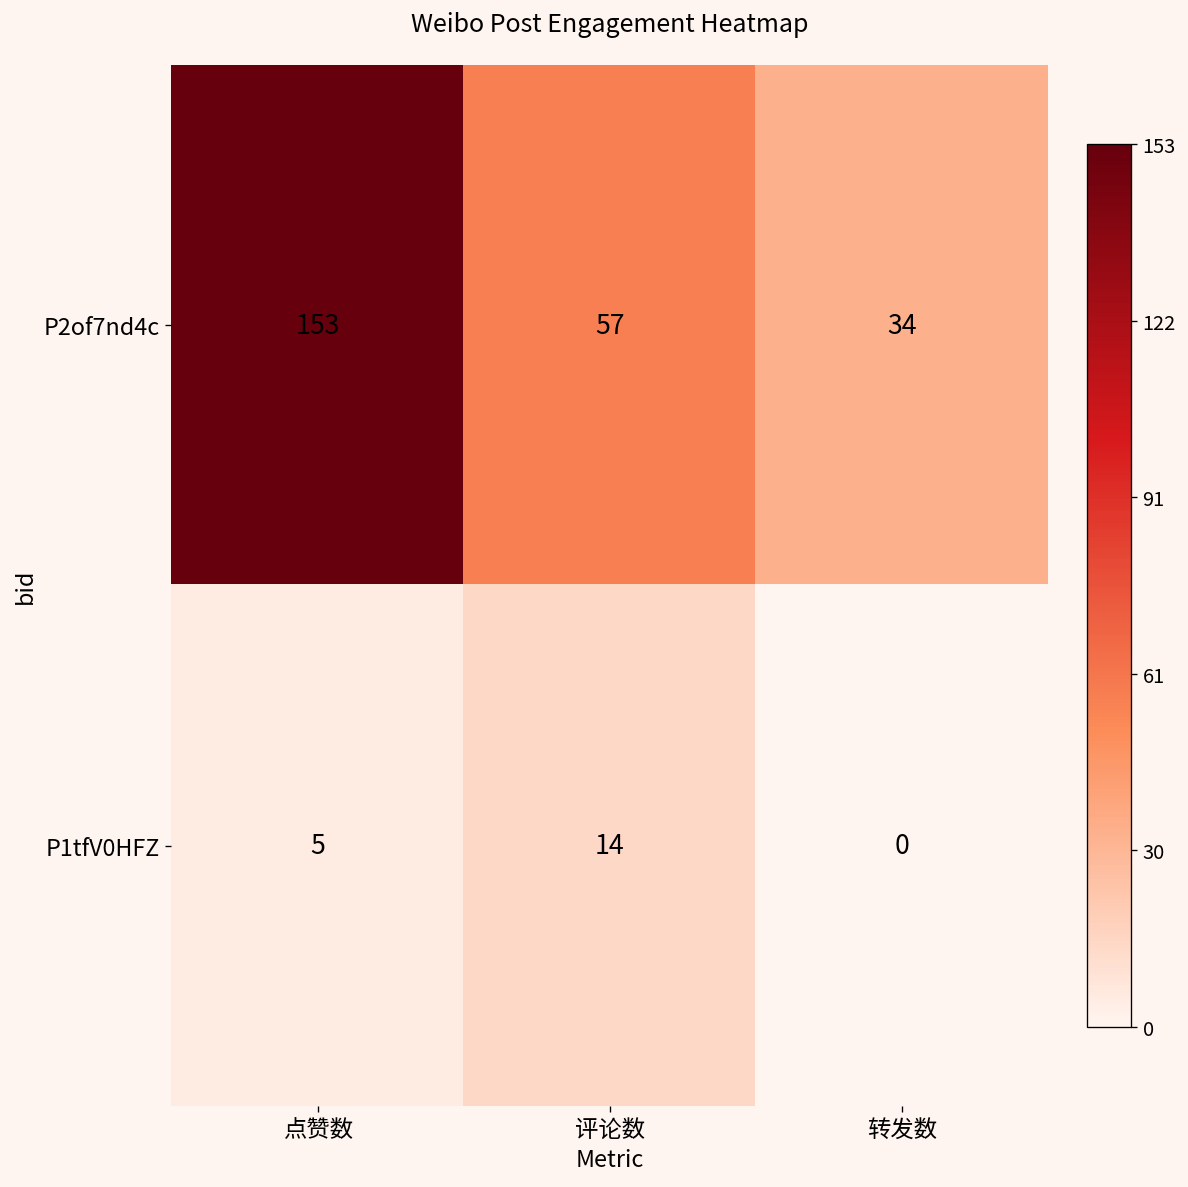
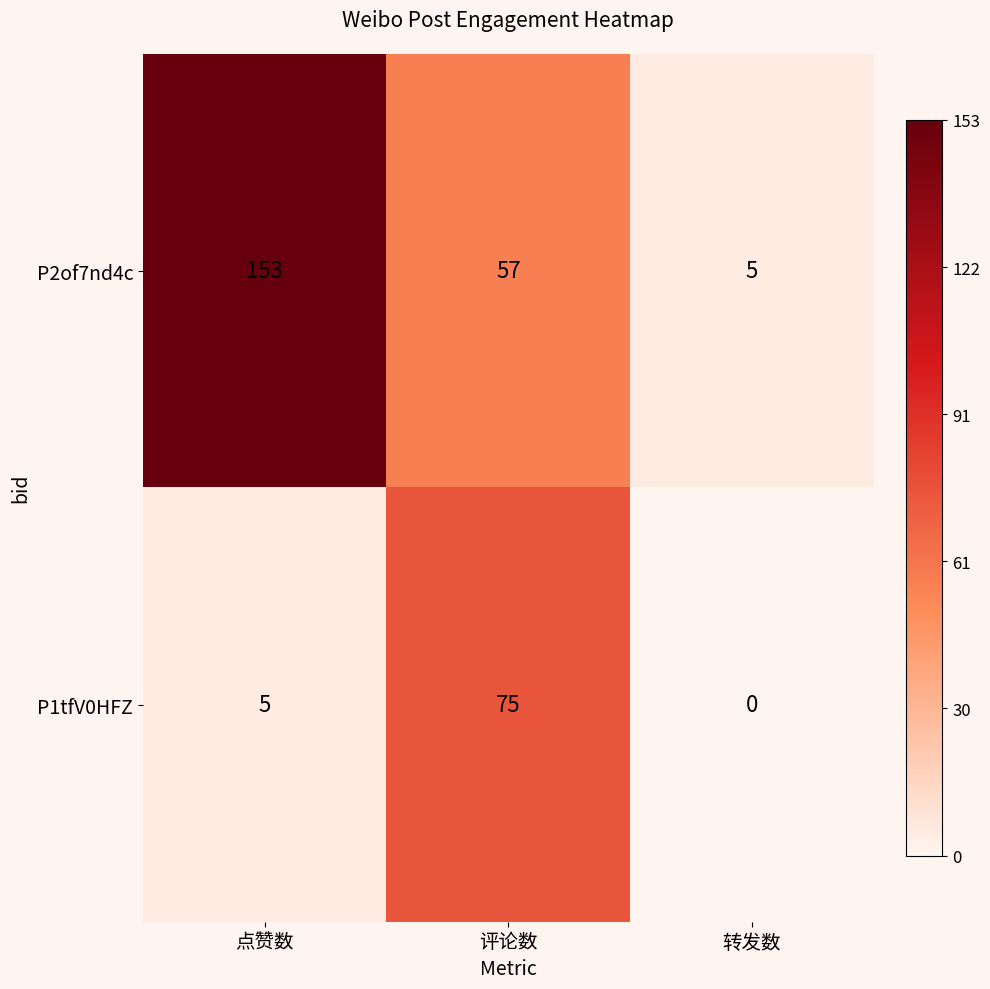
P2of7nd4c, 转发数: 34 -> 5
P1tfV0HFZ, 评论数: 14 -> 75
